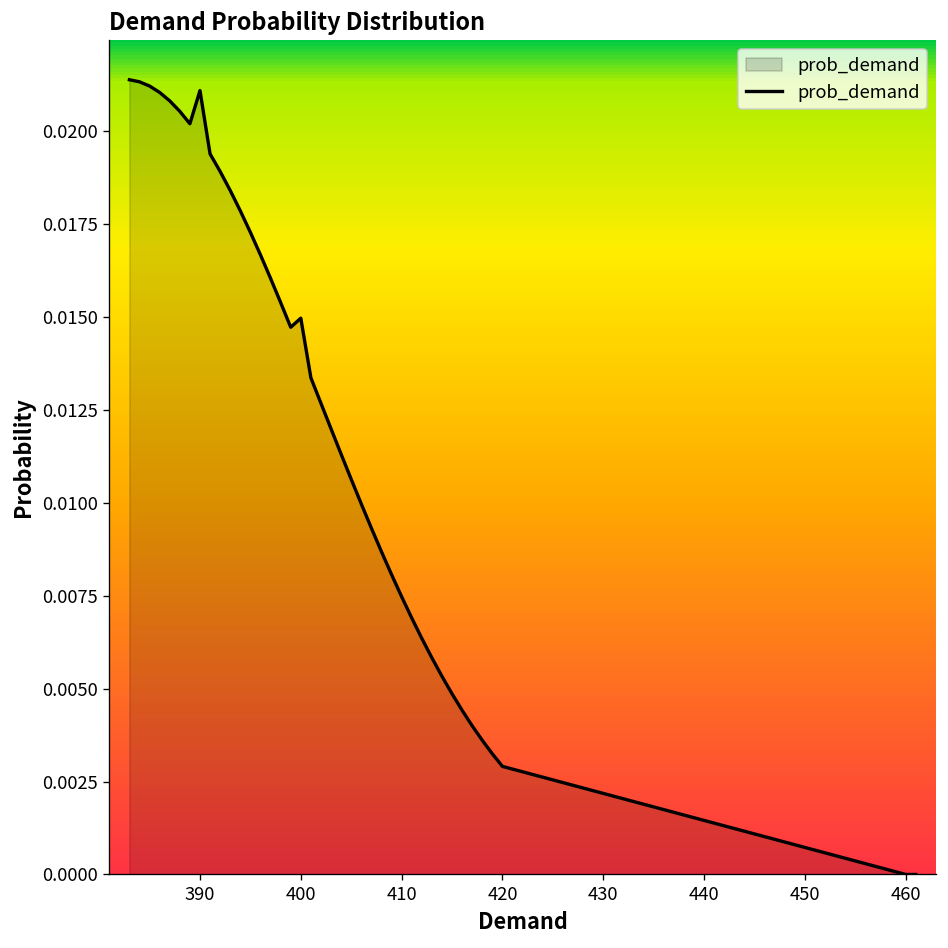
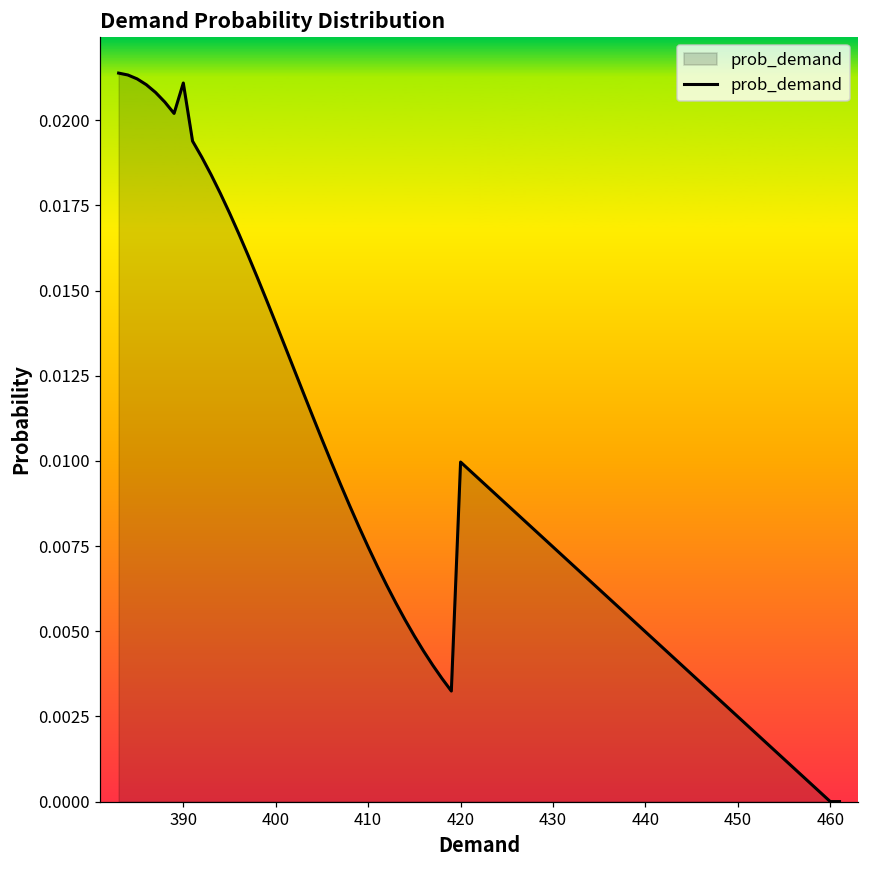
400: 0.0150 -> 0.0140
420: 0.0029 -> 0.0100
